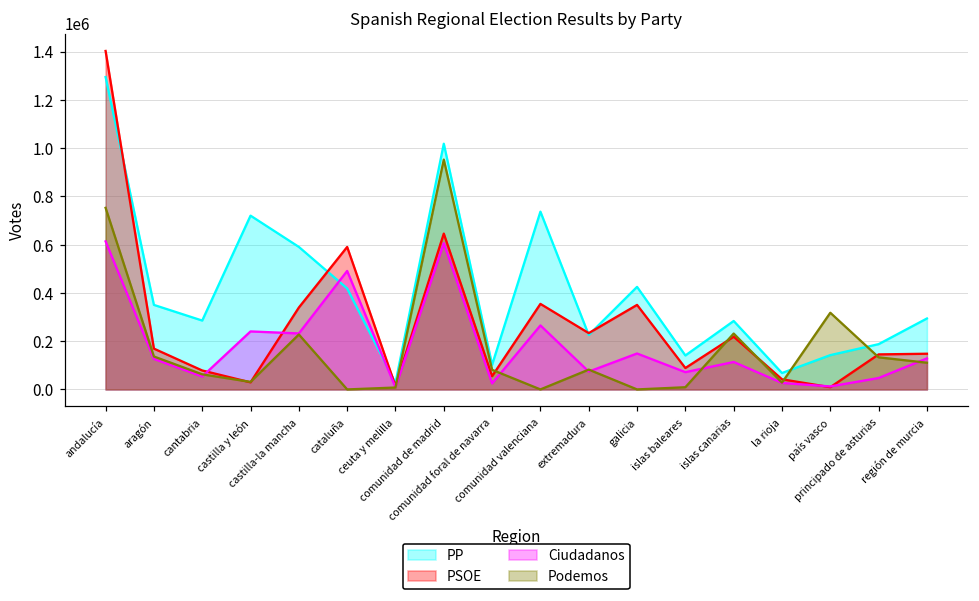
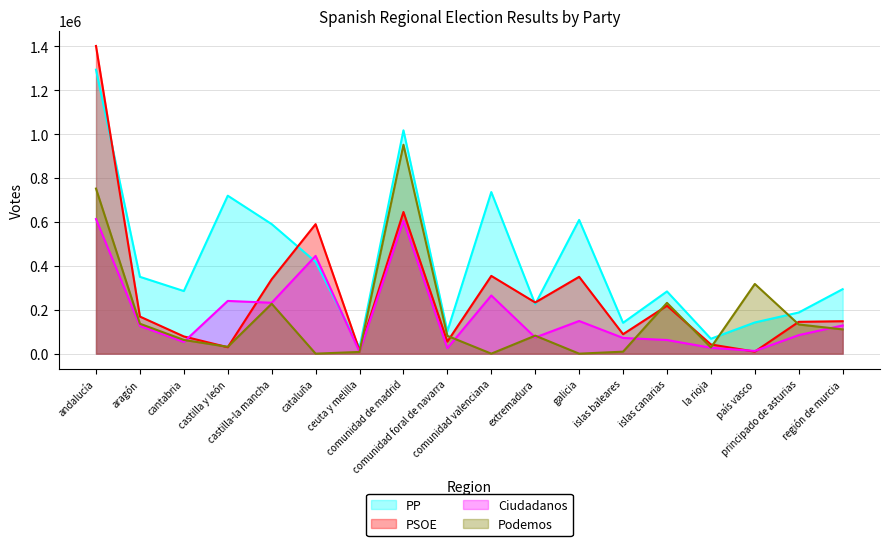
Ciudadanos, cataluña: 490000 -> 450000
PP, galicia: 420000 -> 610000
Ciudadanos, islas canarias: 110000 -> 60000
Ciudadanos, principado de asturias: 50000 -> 80000
